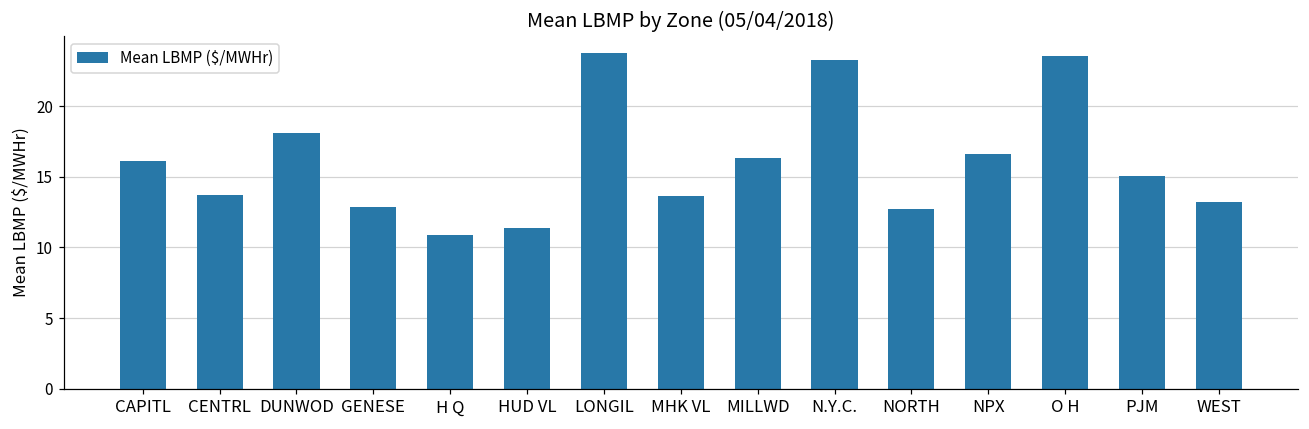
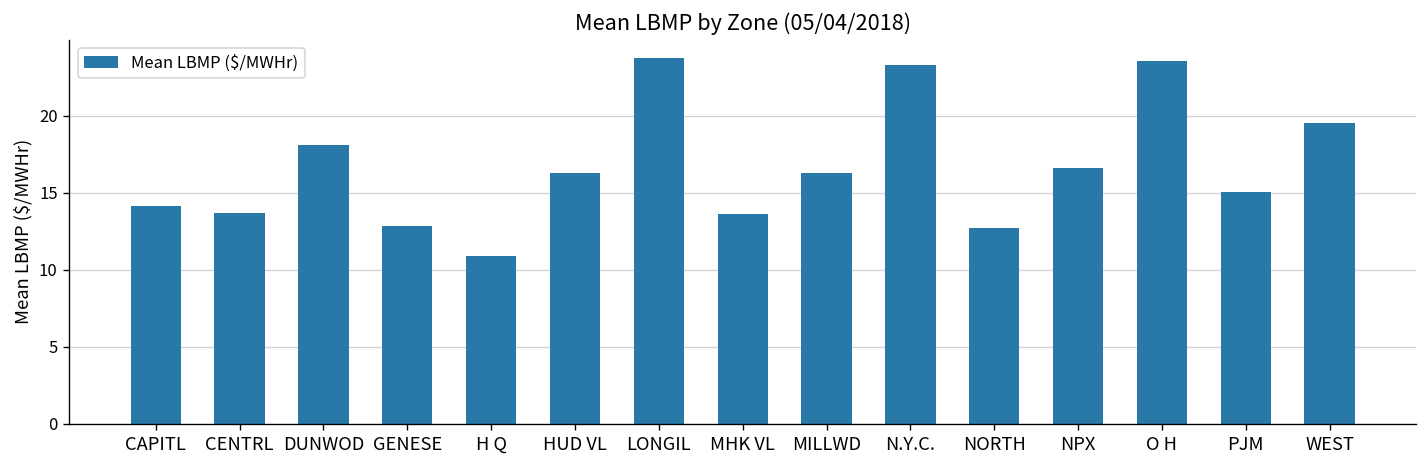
CAPITL: 16.1 -> 14.2
HUD VL: 11.3 -> 16.3
WEST: 13.2 -> 19.5
